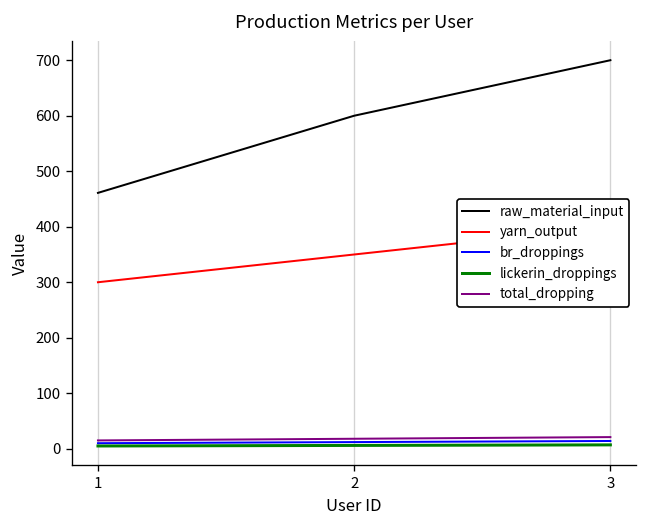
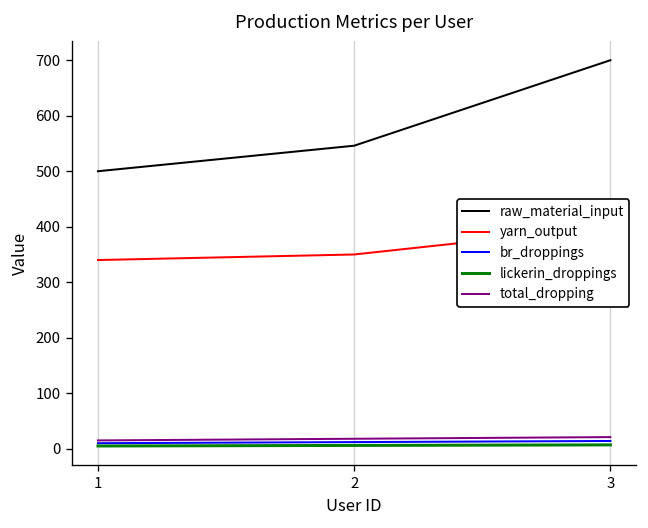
raw_material_input, 1: 460 -> 500
yarn_output, 1: 300 -> 340
raw_material_input, 2: 600 -> 550
